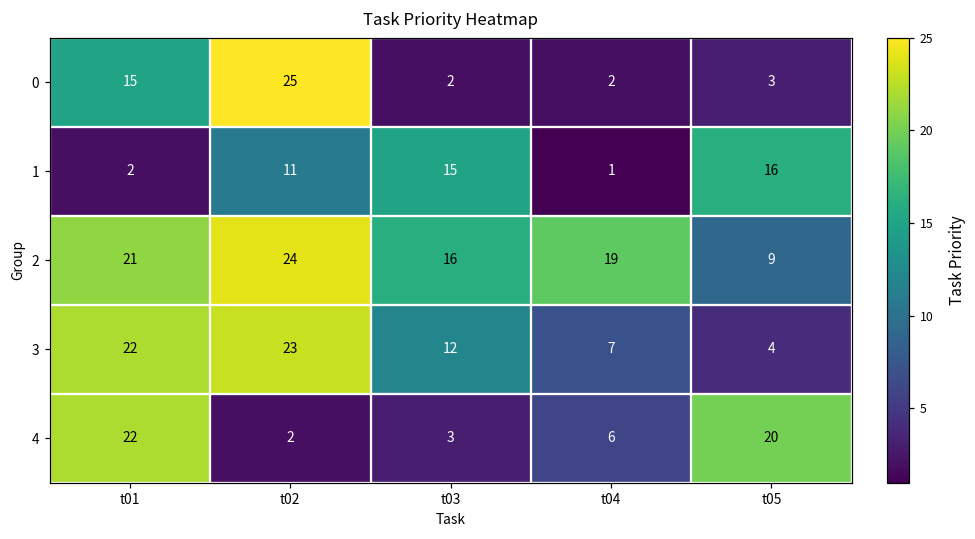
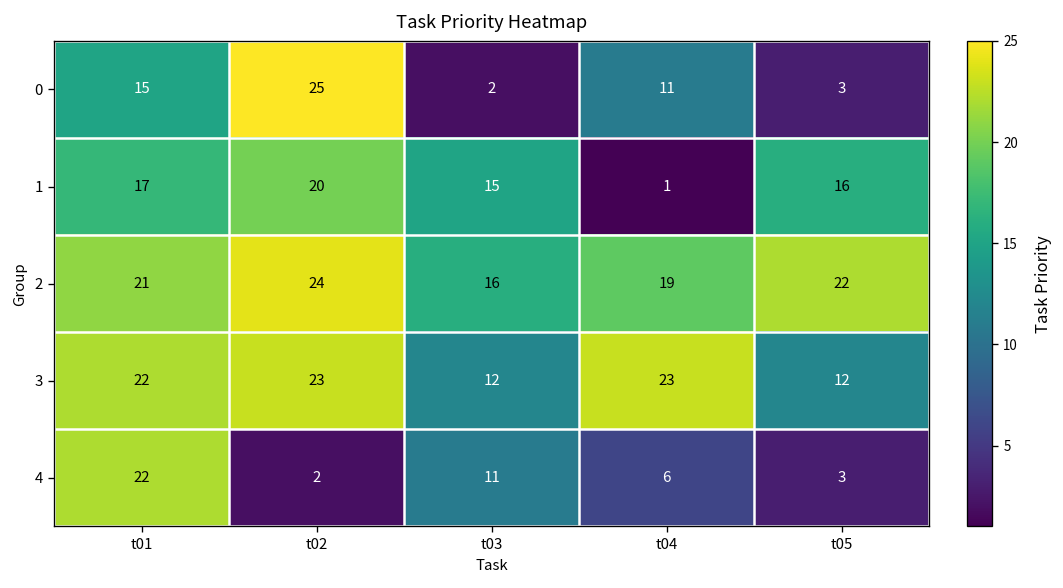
0, t04: 2 -> 11
1, t01: 2 -> 17
1, t02: 11 -> 20
2, t05: 9 -> 22
3, t04: 7 -> 23
3, t05: 4 -> 12
4, t03: 3 -> 11
4, t05: 20 -> 3
